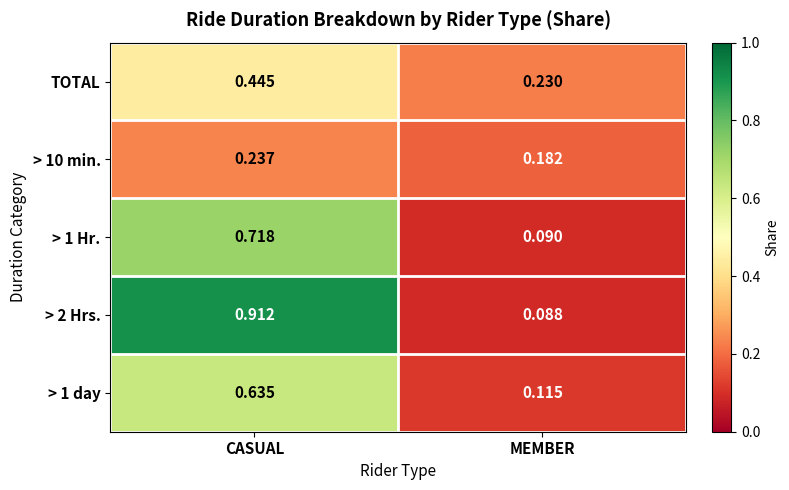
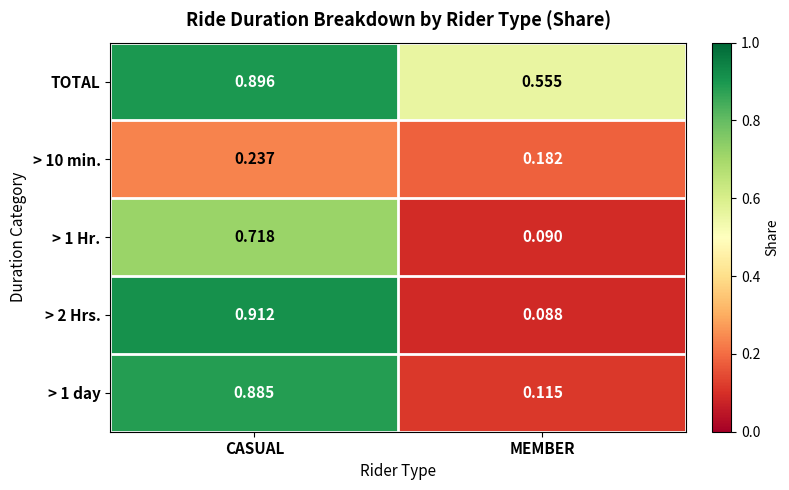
TOTAL, CASUAL: 0.445 -> 0.896
TOTAL, MEMBER: 0.230 -> 0.555
> 1 day, CASUAL: 0.635 -> 0.885
